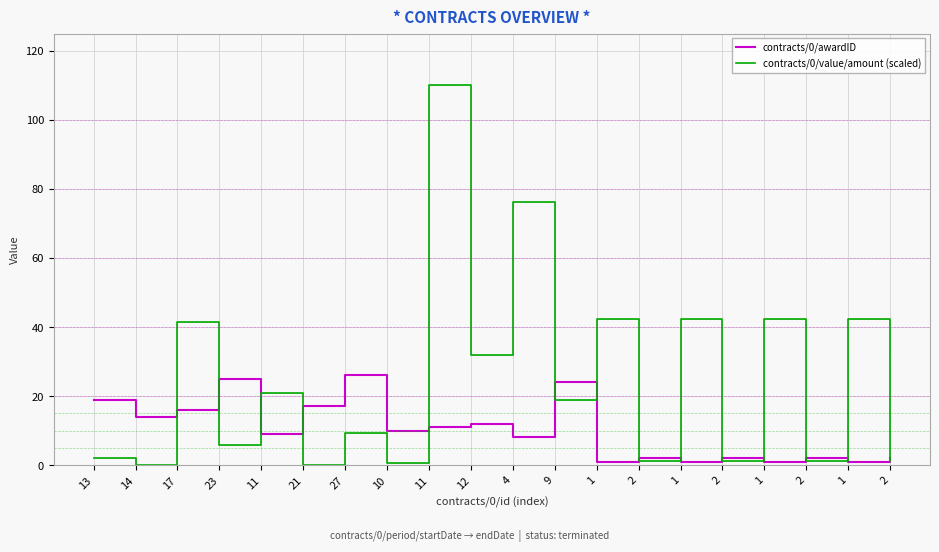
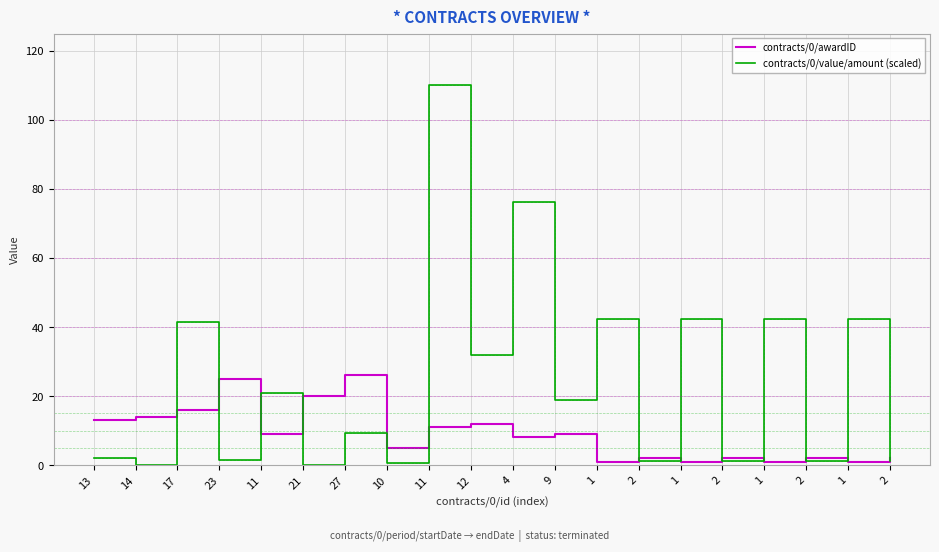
contracts/0/awardID, 13: 19 -> 13
contracts/0/value/amount (scaled), 23: 6 -> 2
contracts/0/awardID, 21: 17 -> 20
contracts/0/awardID, 10: 10 -> 5
contracts/0/awardID, 9: 24 -> 9
